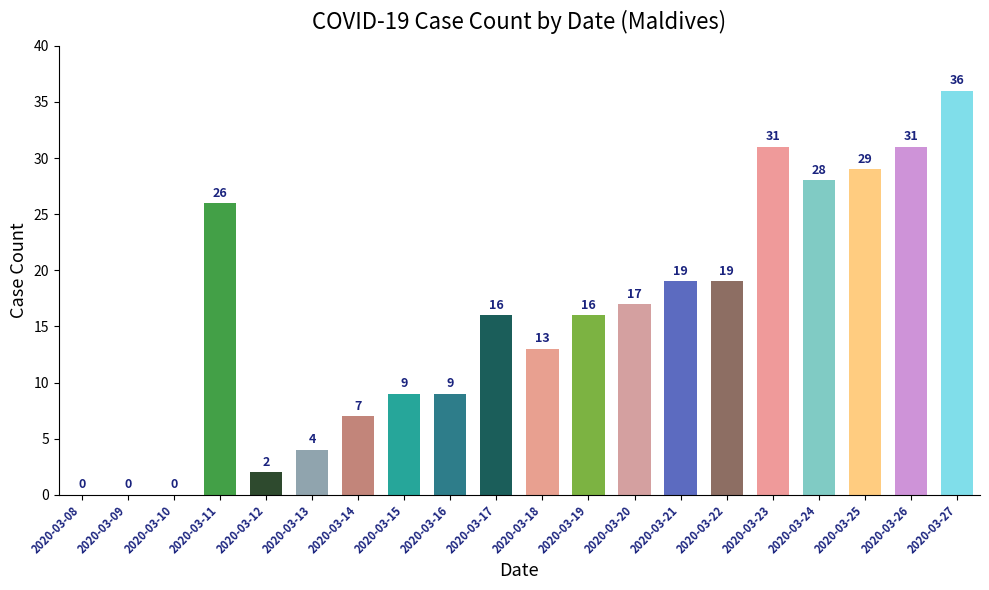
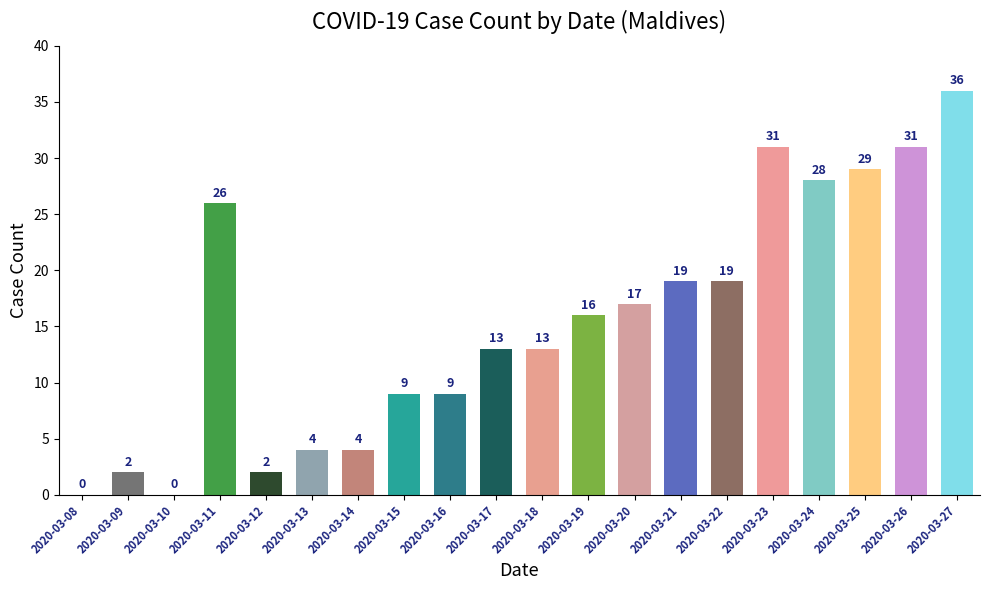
2020-03-09: 0 -> 2
2020-03-14: 7 -> 4
2020-03-17: 16 -> 13
